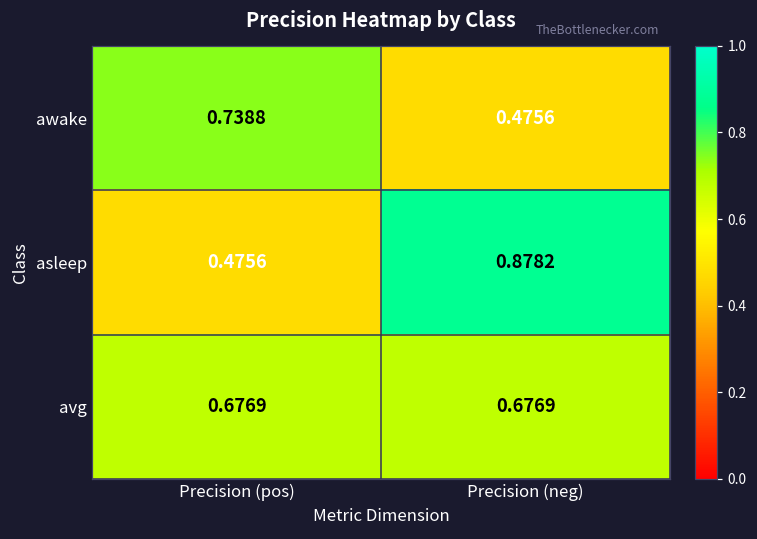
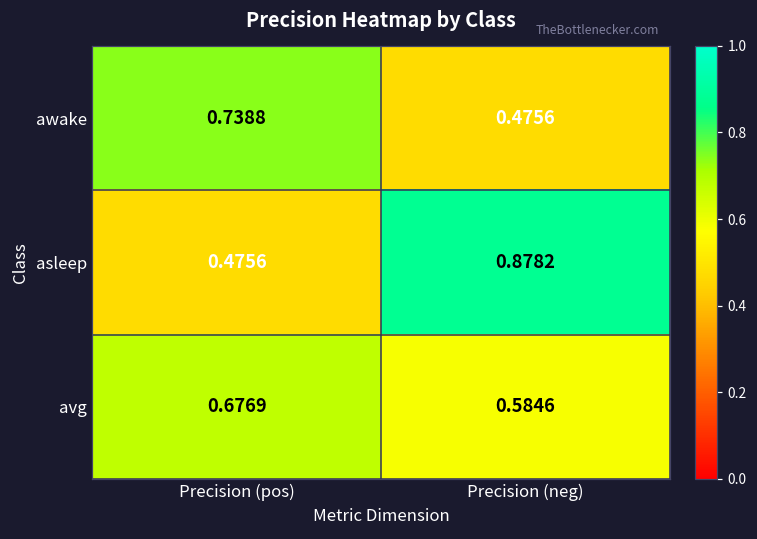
avg, Precision (neg): 0.6769 -> 0.5846
